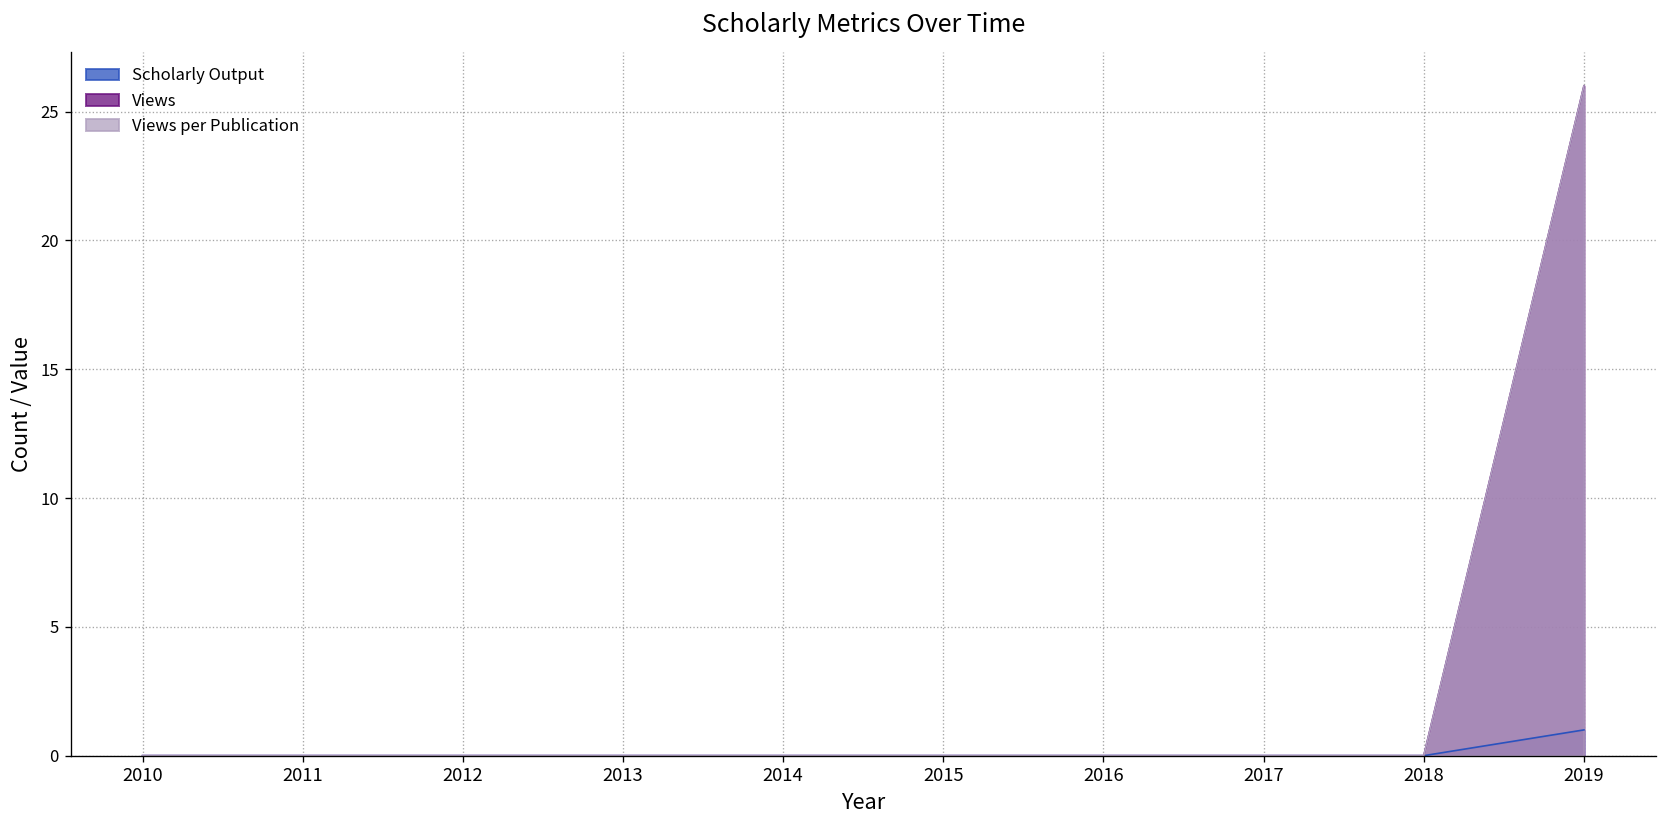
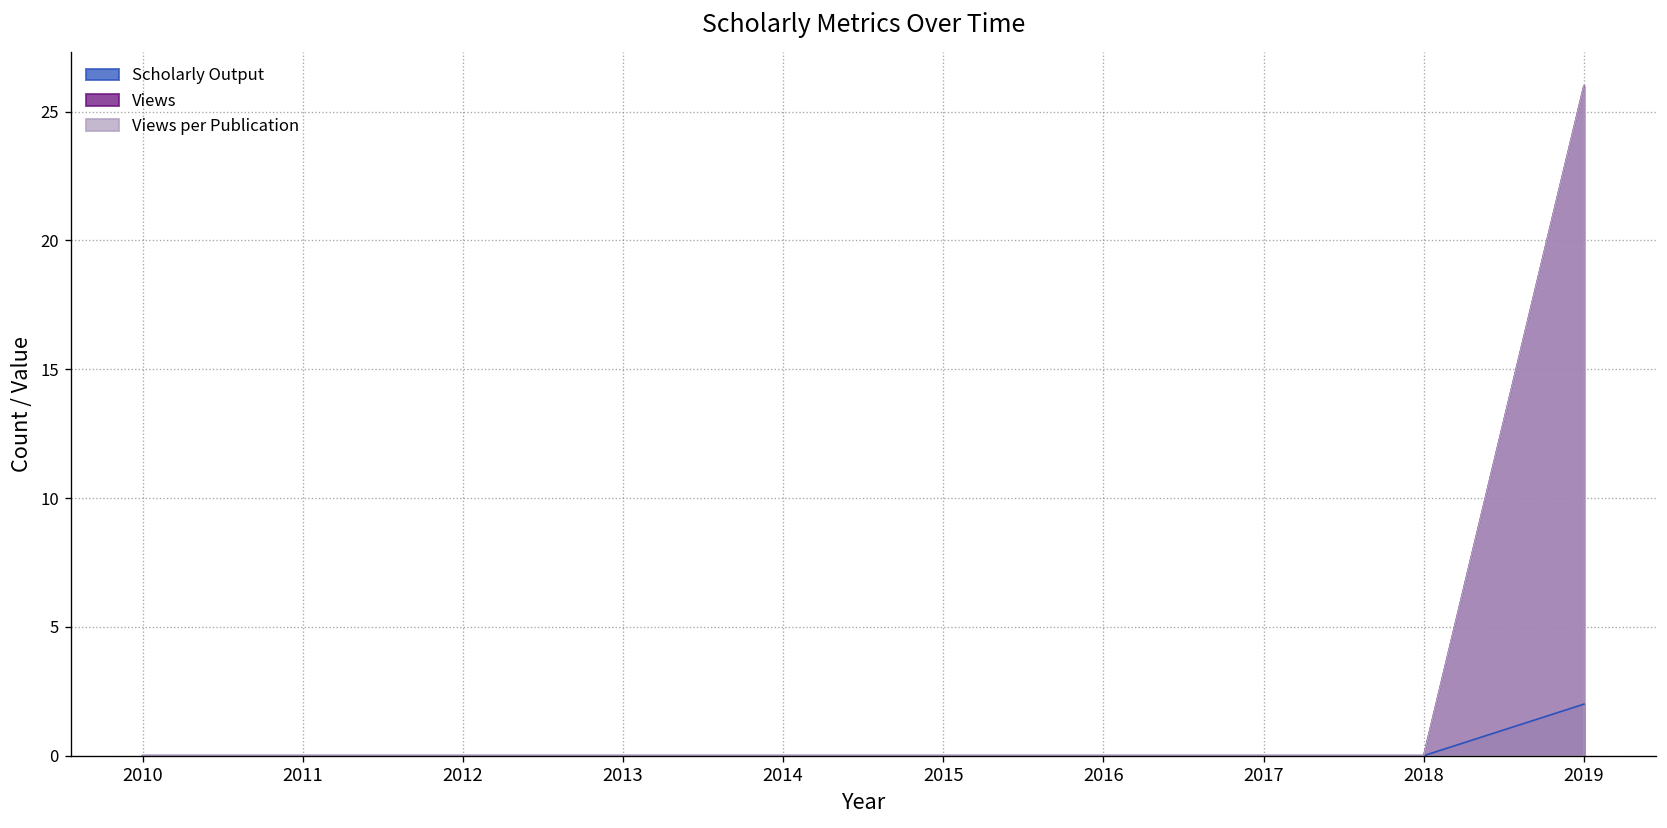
Scholarly Output, 2019: 1 -> 2
